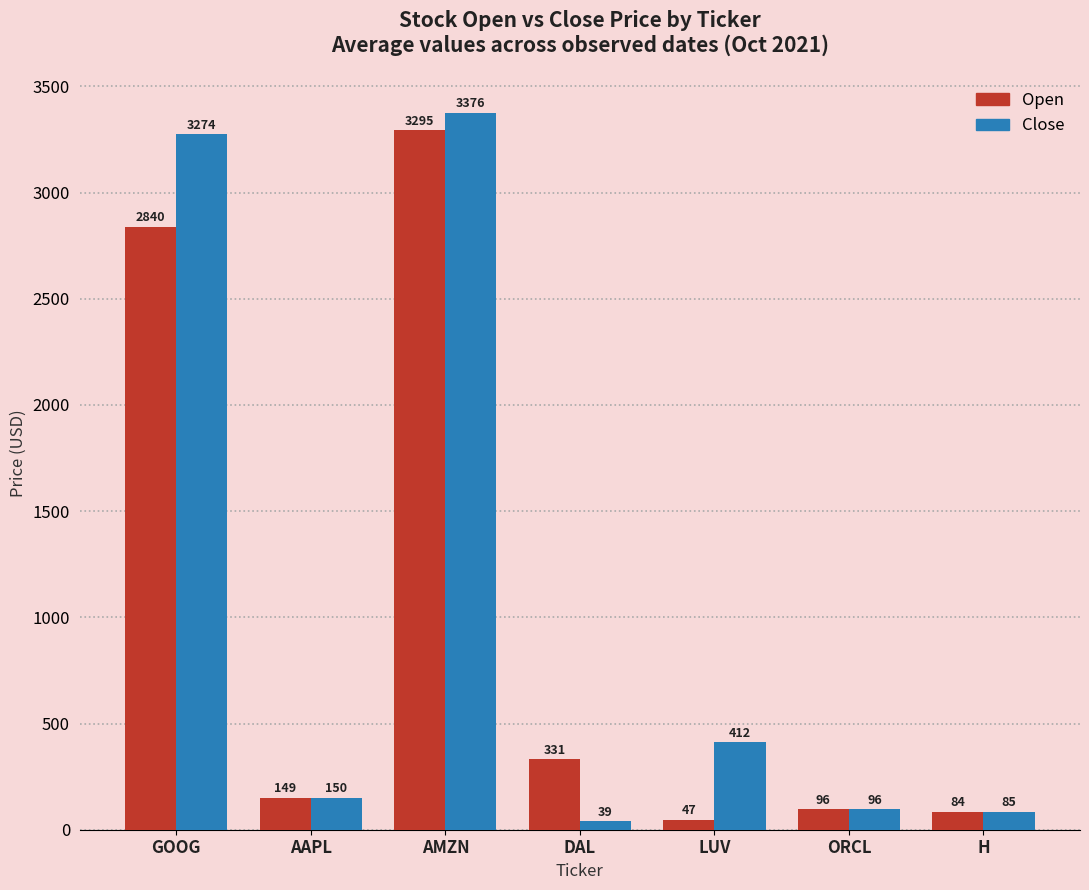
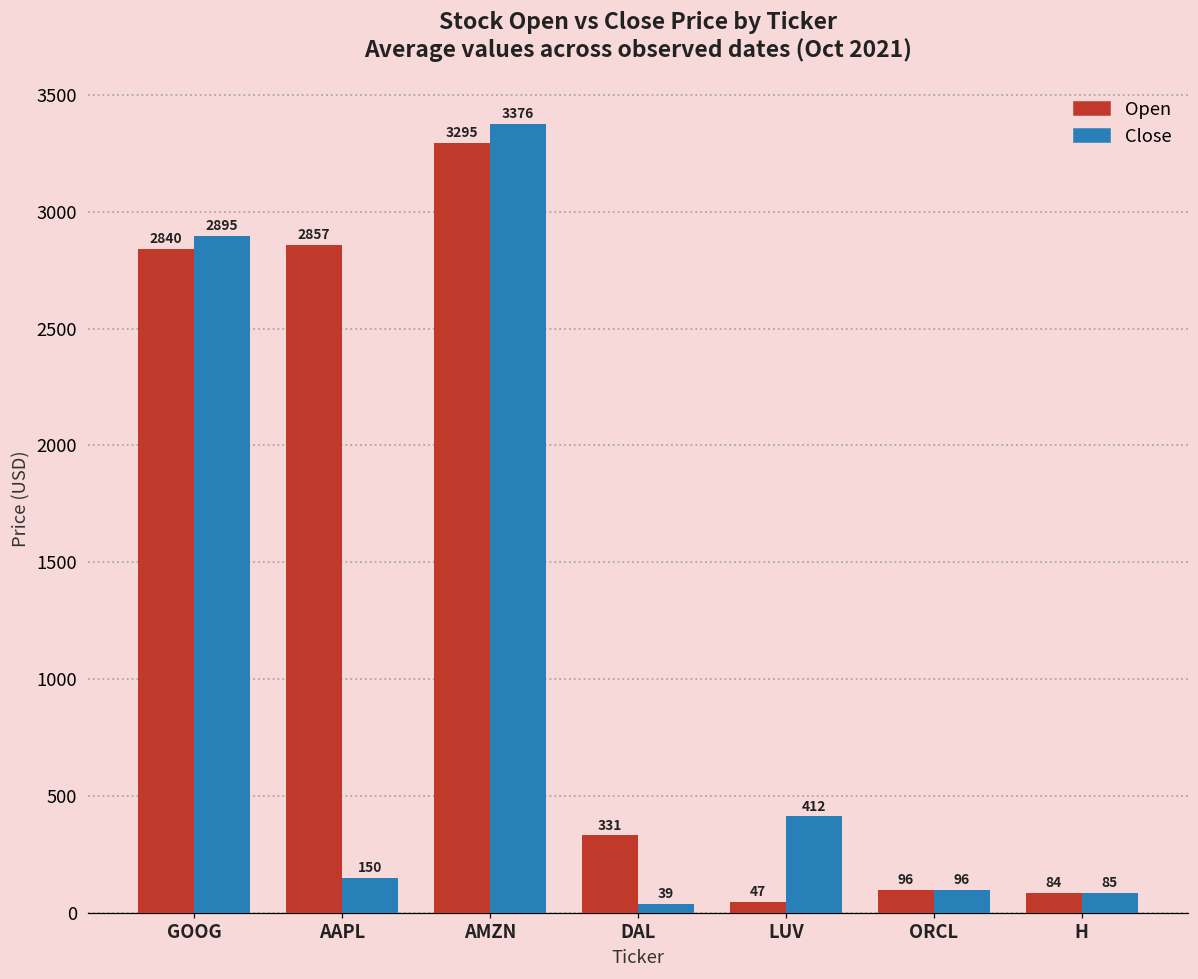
Close, GOOG: 3274 -> 2895
Open, AAPL: 149 -> 2857
